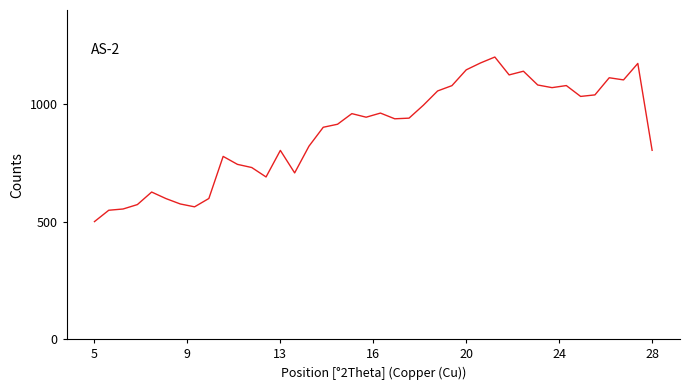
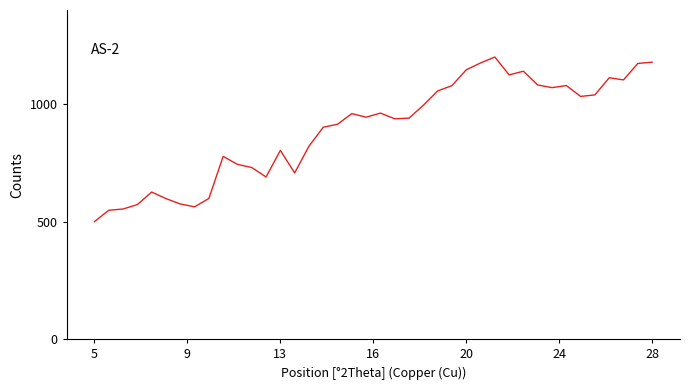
28: 800 -> 1180
